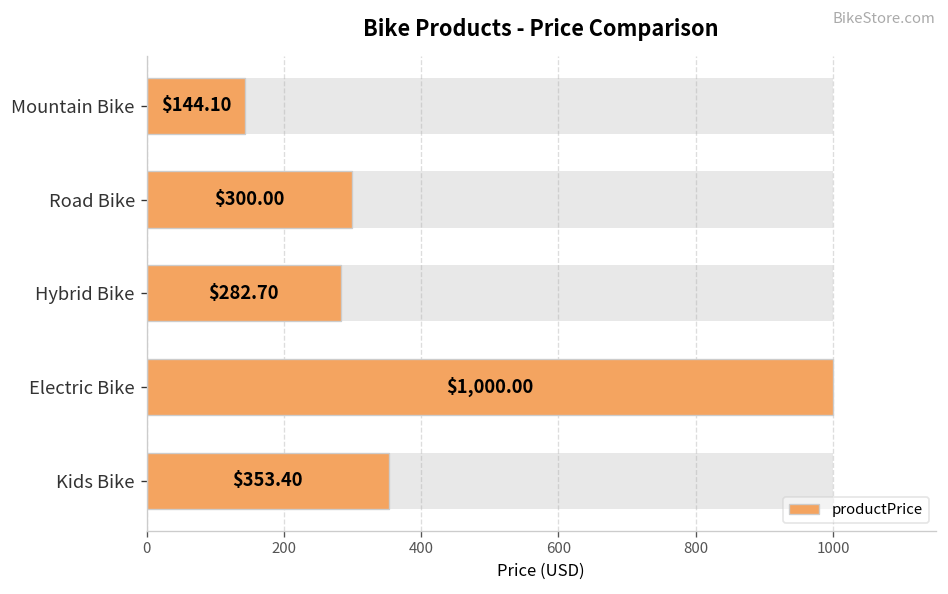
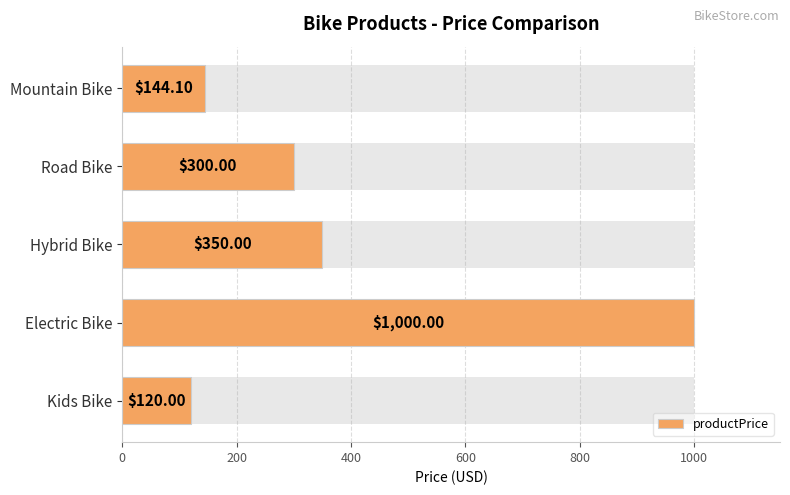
productPrice, Hybrid Bike: $282.70 -> $350.00
productPrice, Kids Bike: $353.40 -> $120.00
